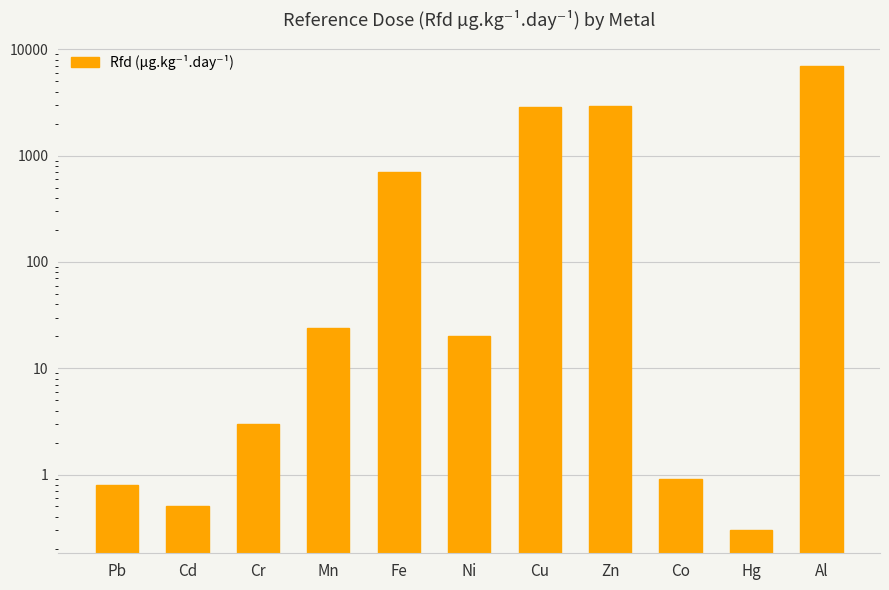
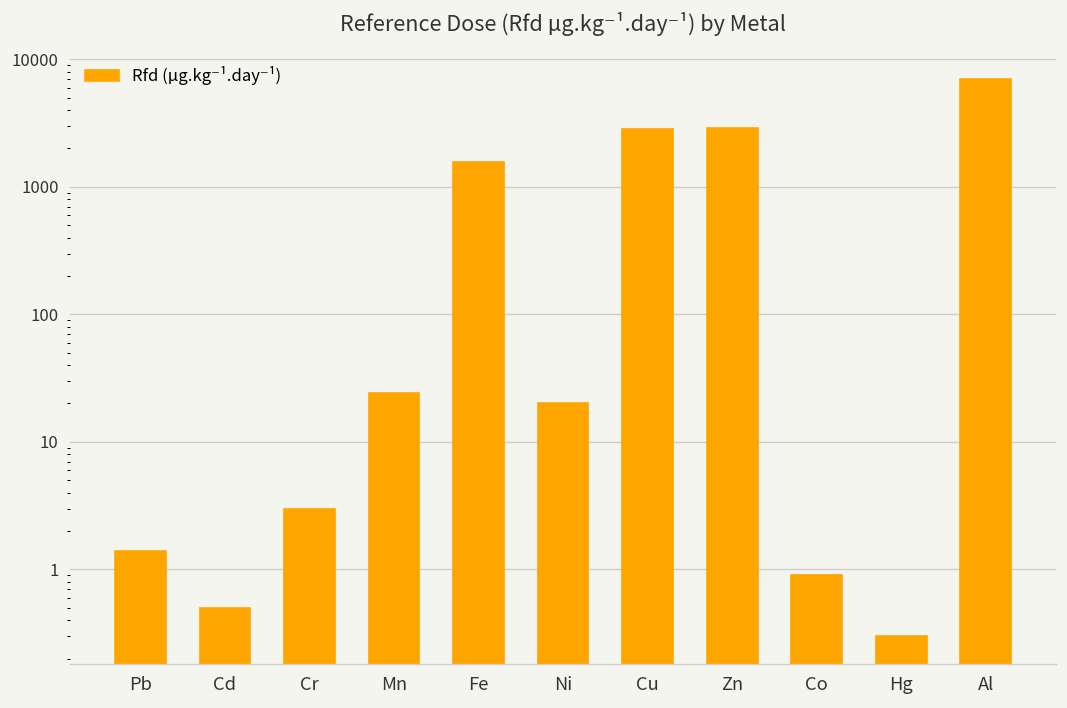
Pb: 0.8 -> 1.4
Fe: 700 -> 1600
